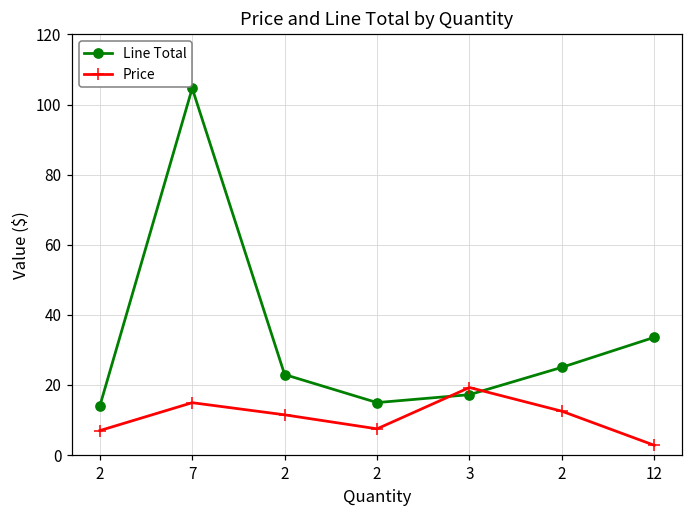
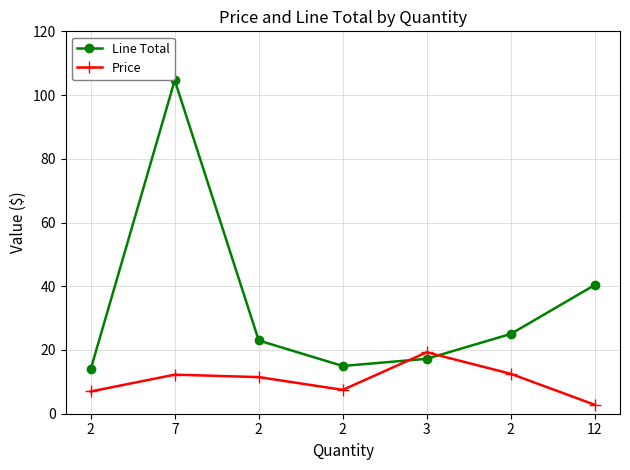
Price, 7: 15 -> 12
Line Total, 12: 34 -> 40
